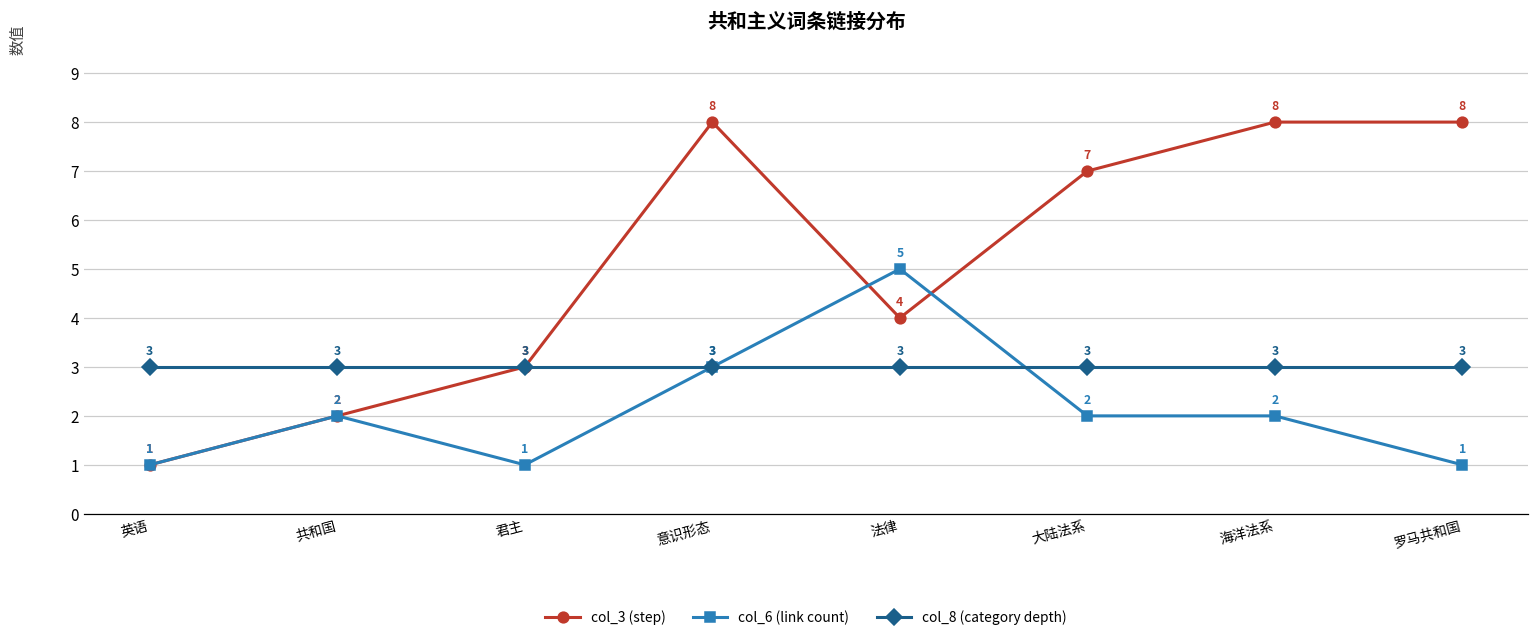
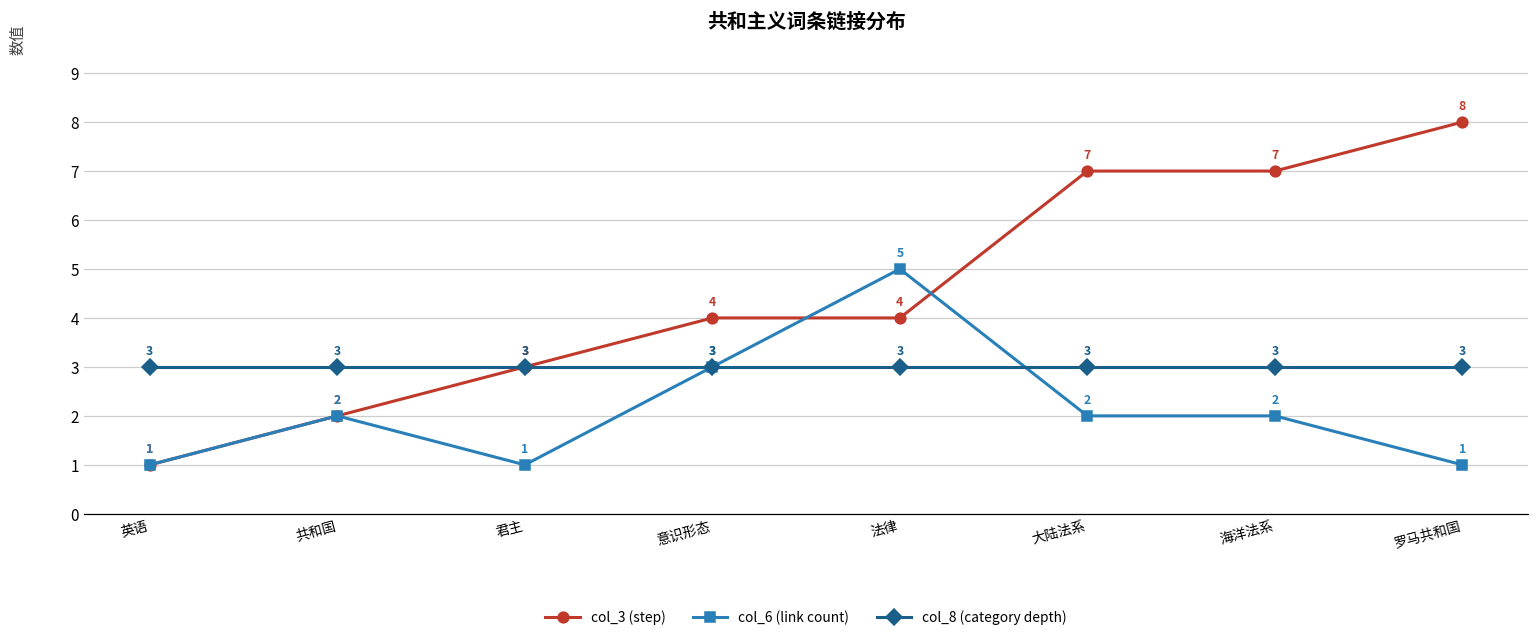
col_3 (step), 意识形态: 8 -> 4
col_3 (step), 海洋法系: 8 -> 7
